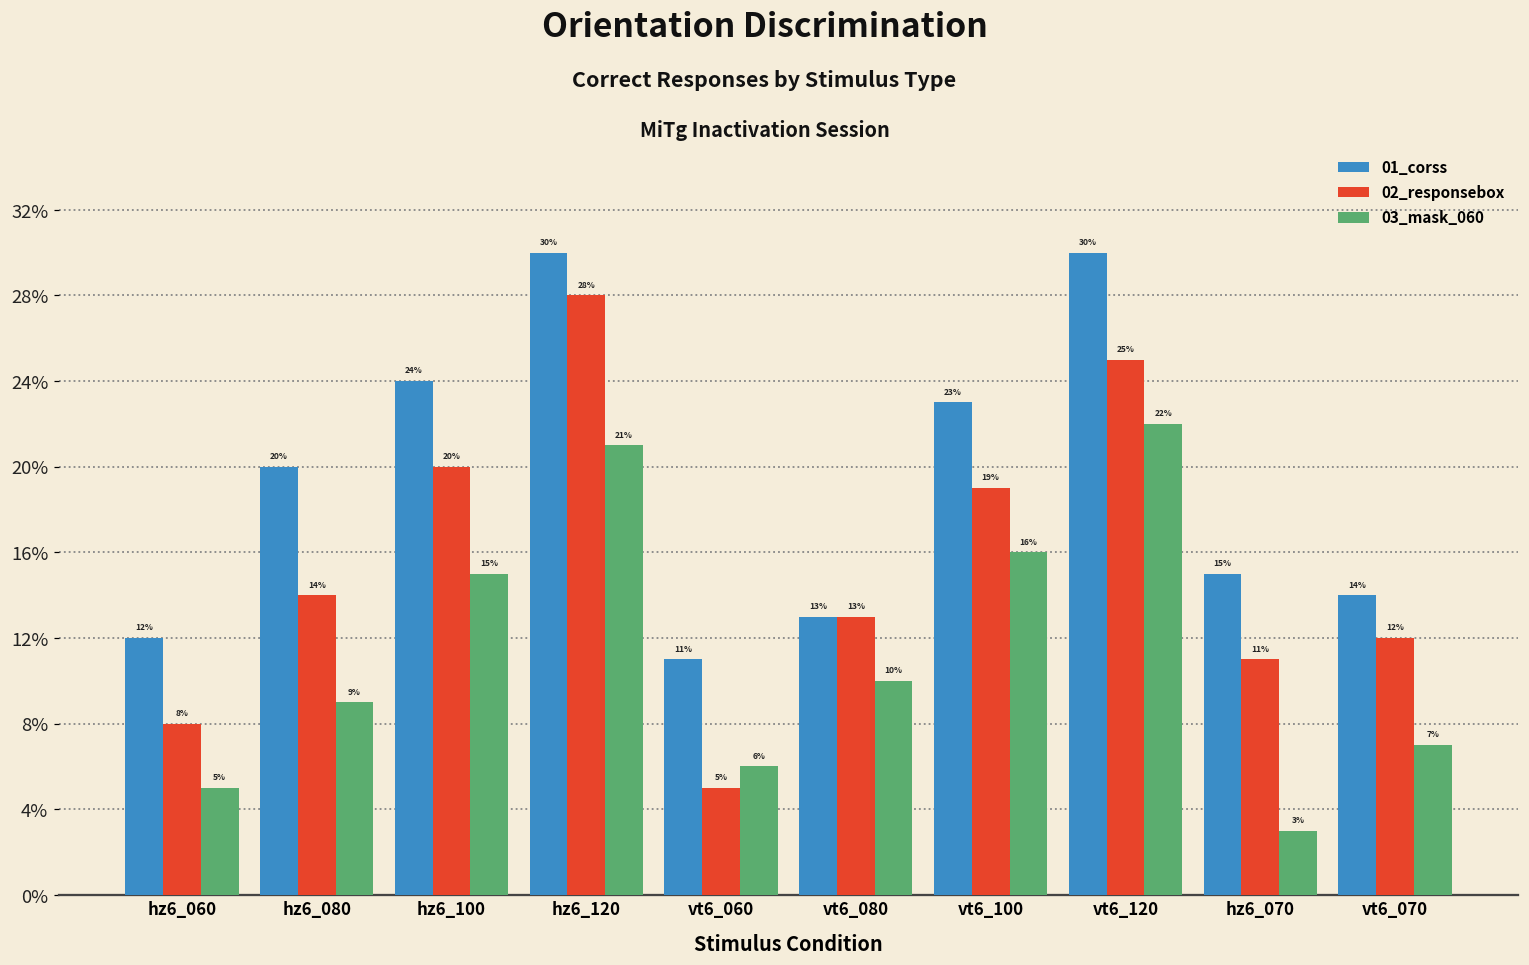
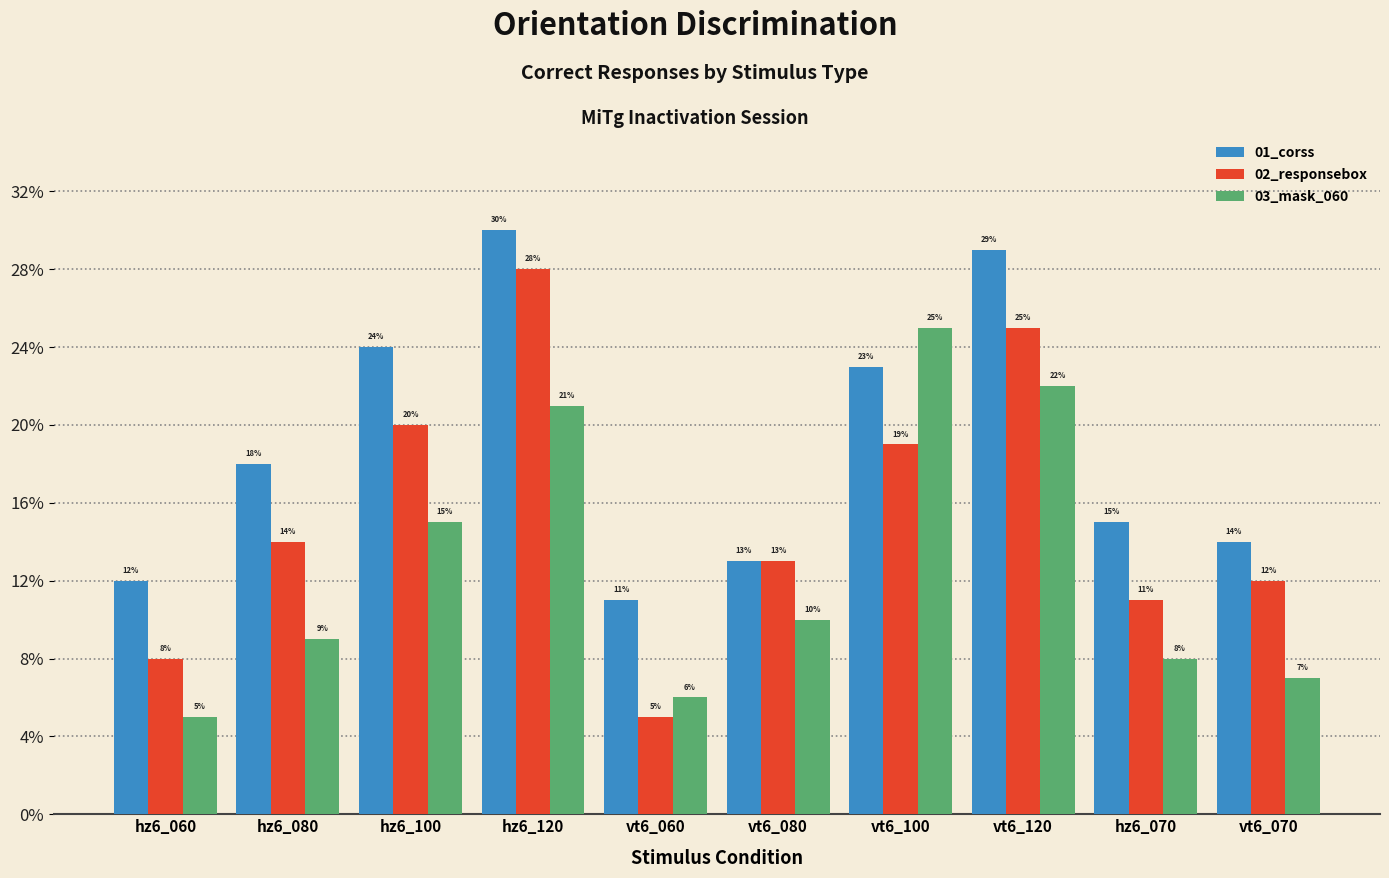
01_corss, hz6_080: 20% -> 18%
03_mask_060, vt6_100: 16% -> 25%
01_corss, vt6_120: 30% -> 29%
03_mask_060, hz6_070: 3% -> 8%
